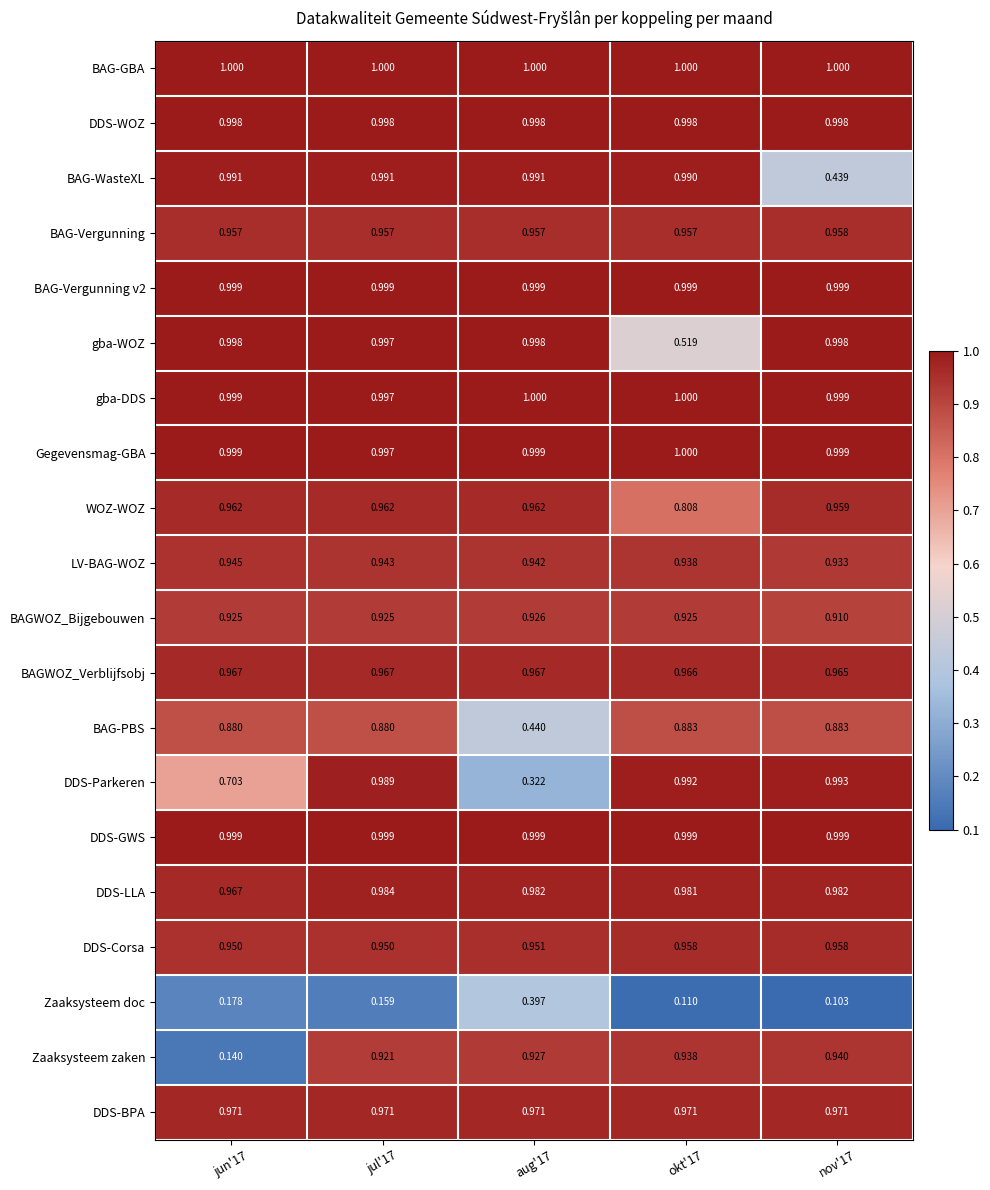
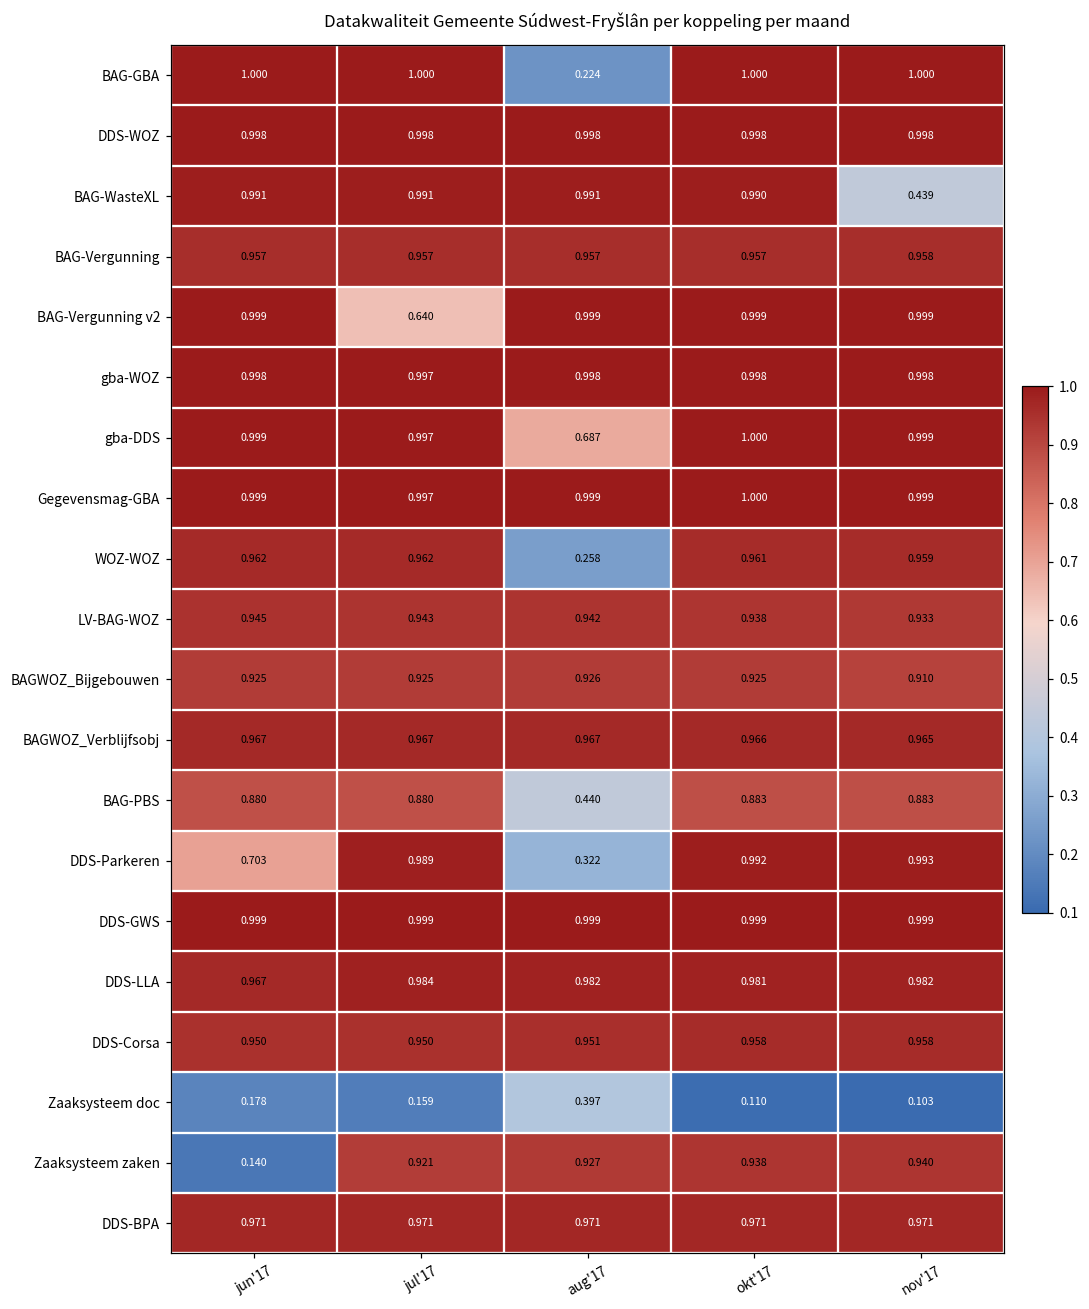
BAG-GBA, aug'17: 1.000 -> 0.224
BAG-Vergunning v2, jul'17: 0.999 -> 0.640
gba-WOZ, okt'17: 0.519 -> 0.998
gba-DDS, aug'17: 1.000 -> 0.687
WOZ-WOZ, aug'17: 0.962 -> 0.258
WOZ-WOZ, okt'17: 0.808 -> 0.961
